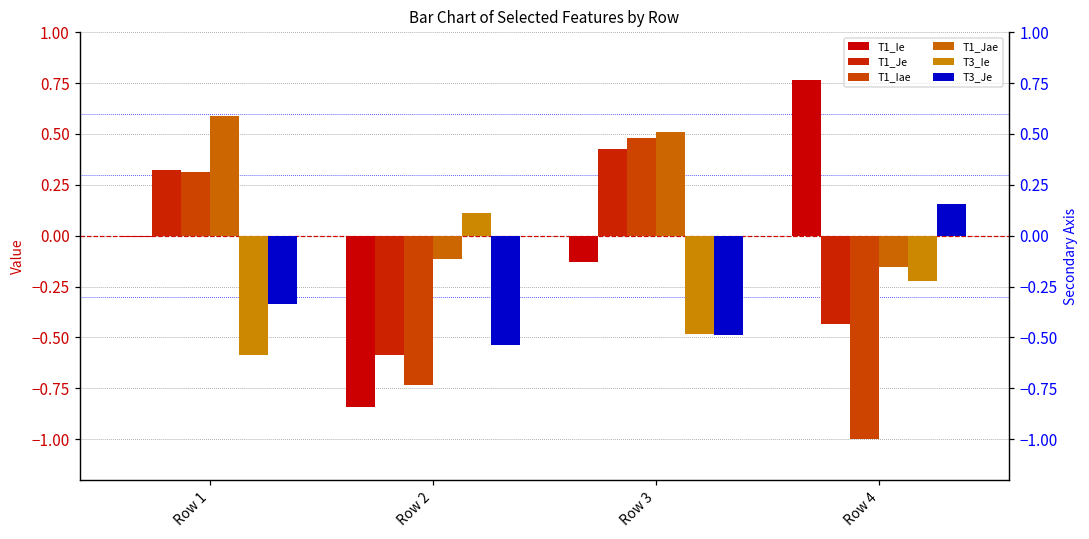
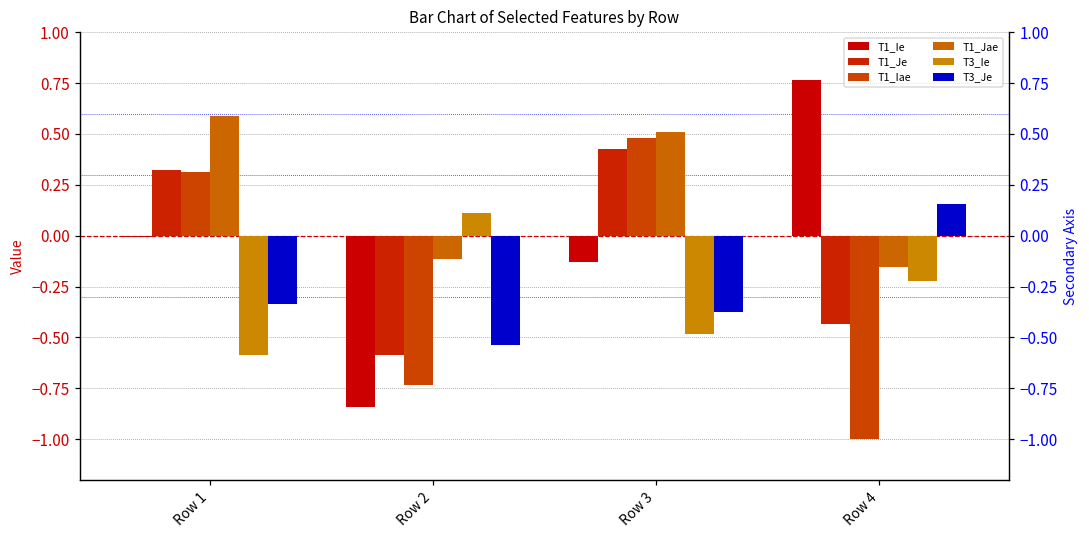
T3_Je, Row 3: -0.49 -> -0.37
